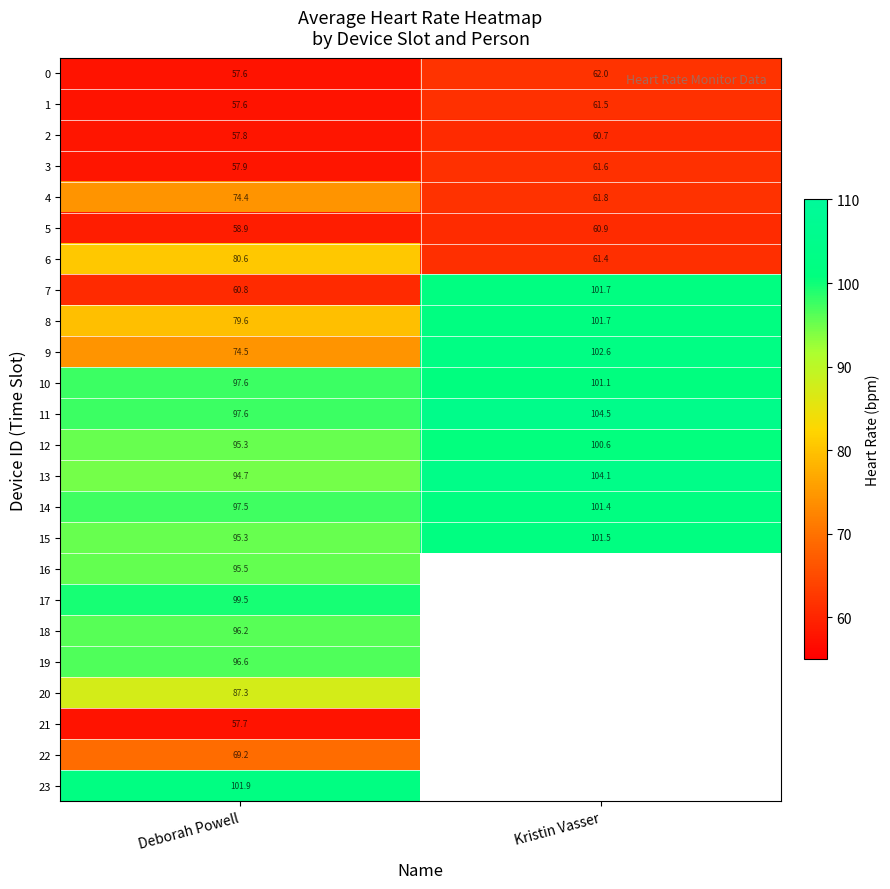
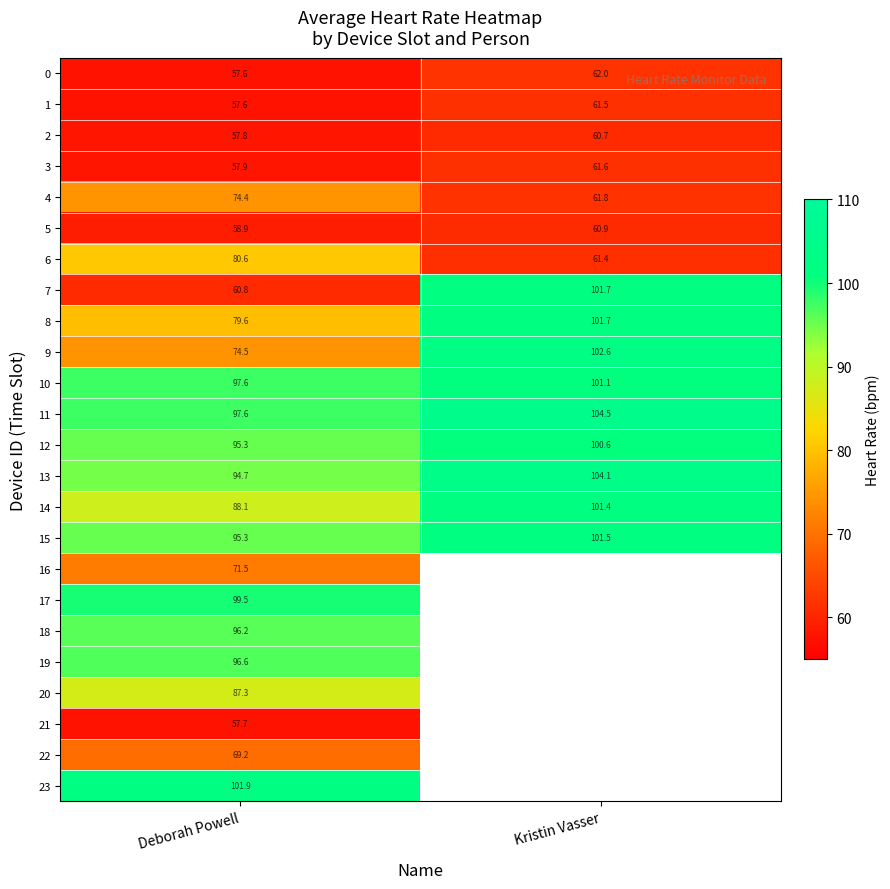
14, Deborah Powell: 97.5 -> 88.1
16, Deborah Powell: 95.5 -> 71.5
